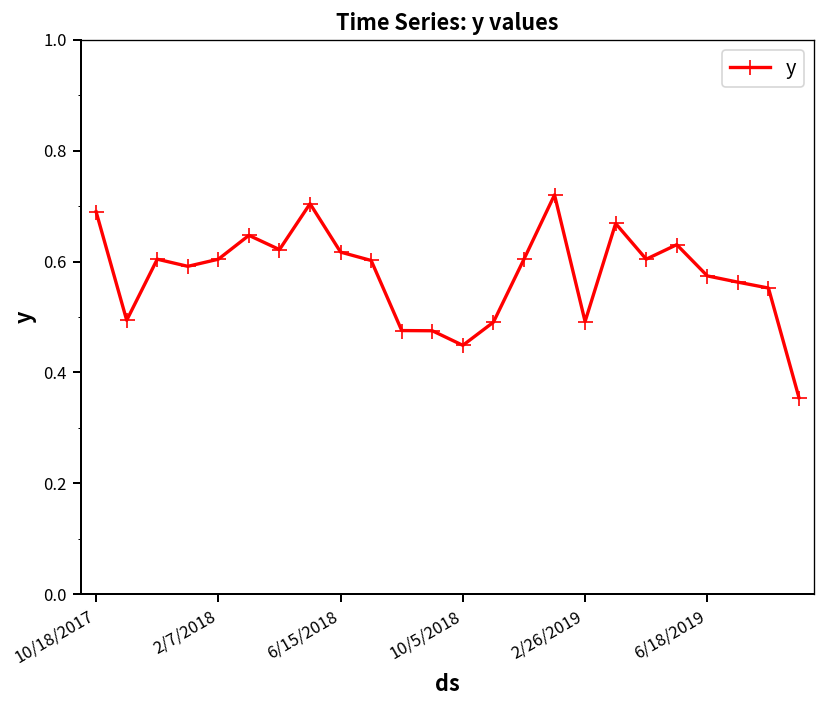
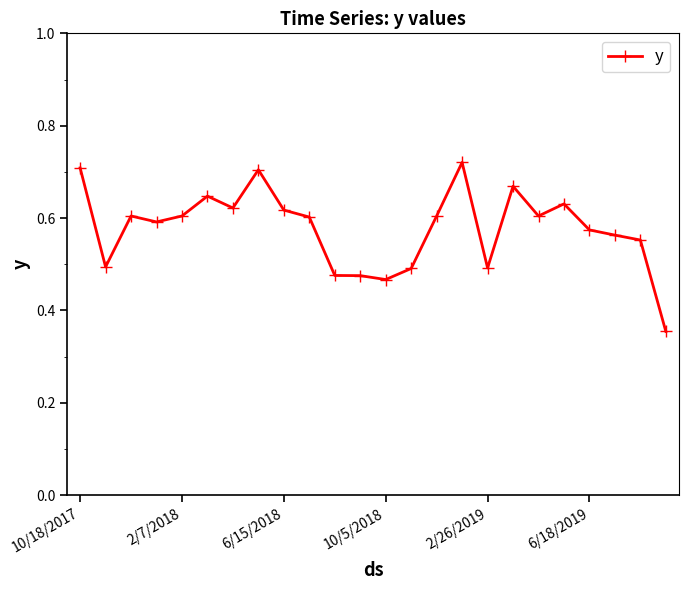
10/18/2017: 0.69 -> 0.71
10/5/2018: 0.45 -> 0.47
